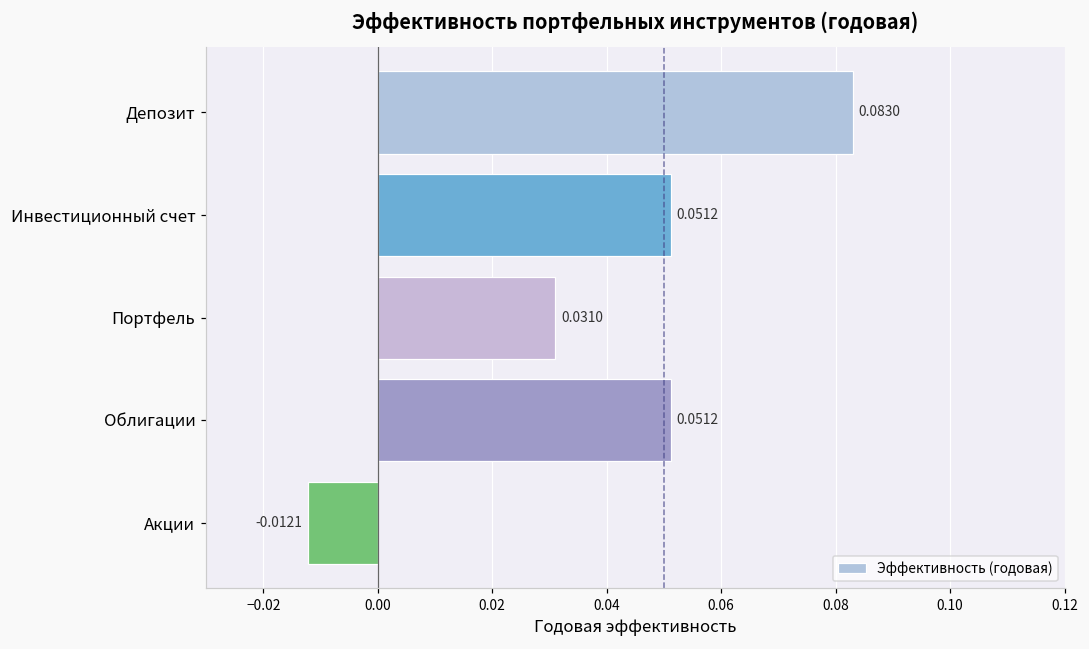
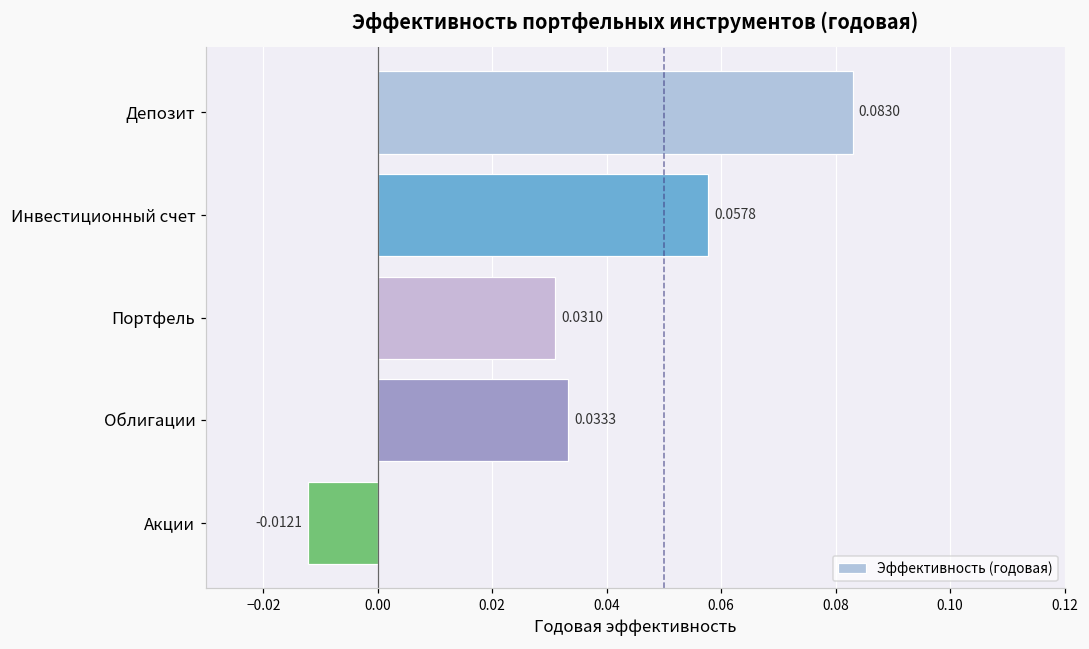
Инвестиционный счет: 0.0512 -> 0.0578
Облигации: 0.0512 -> 0.0333
